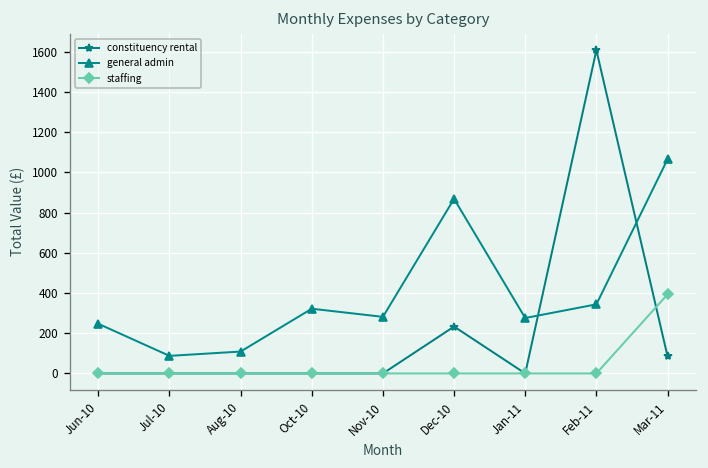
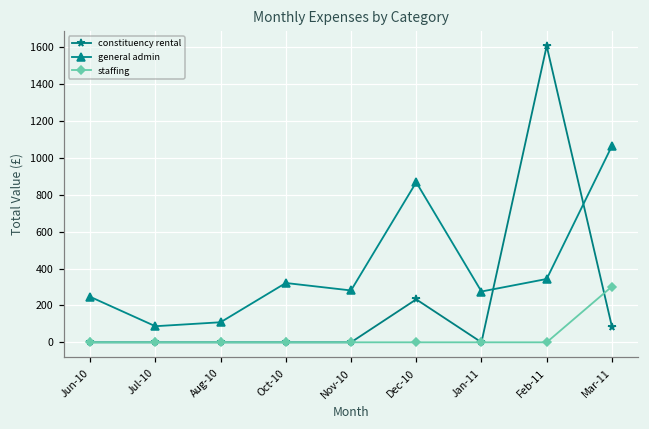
staffing, Mar-11: 390 -> 300
